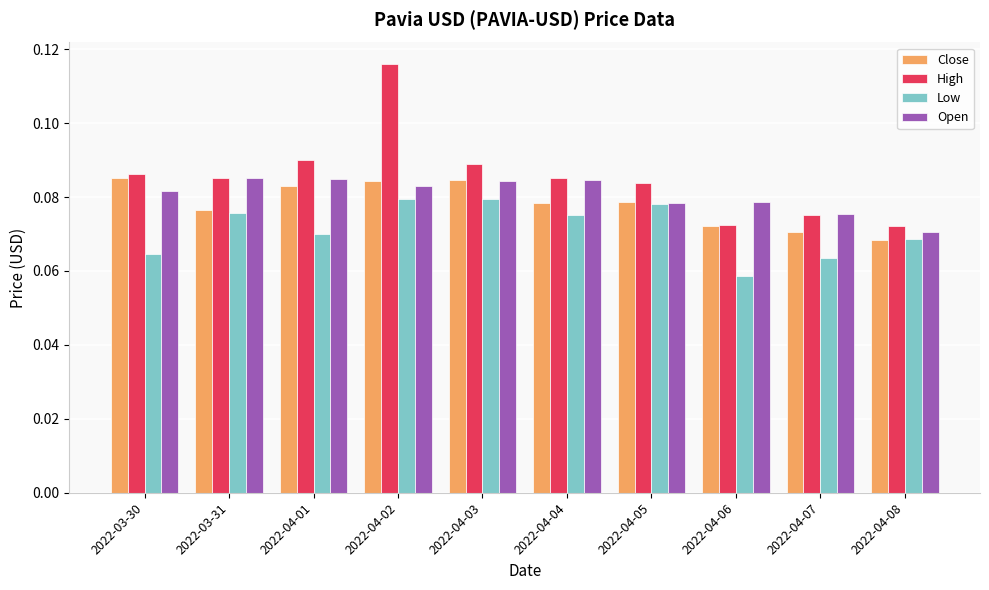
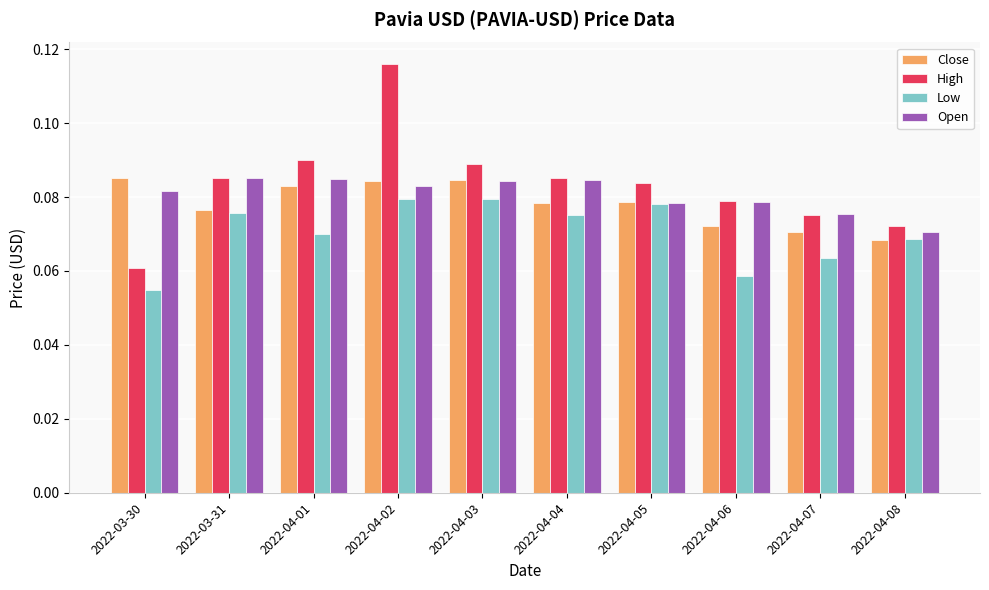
High, 2022-03-30: 0.086 -> 0.061
Low, 2022-03-30: 0.065 -> 0.055
High, 2022-04-06: 0.072 -> 0.079
